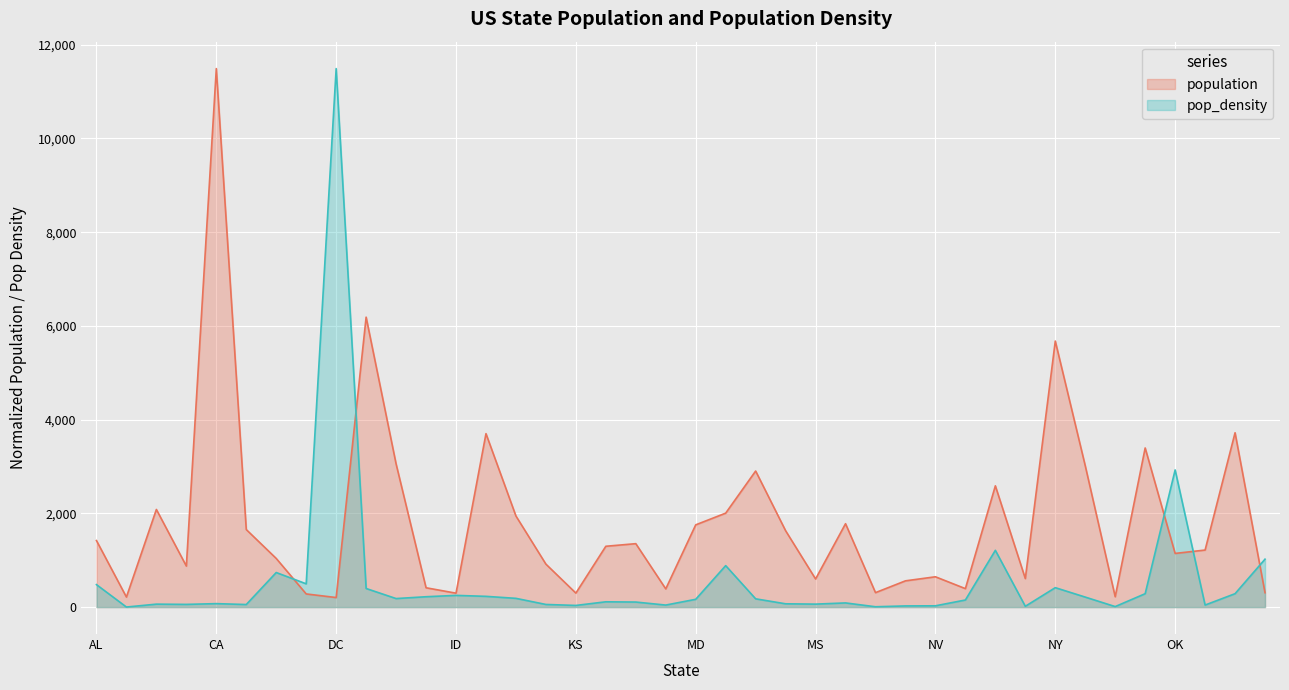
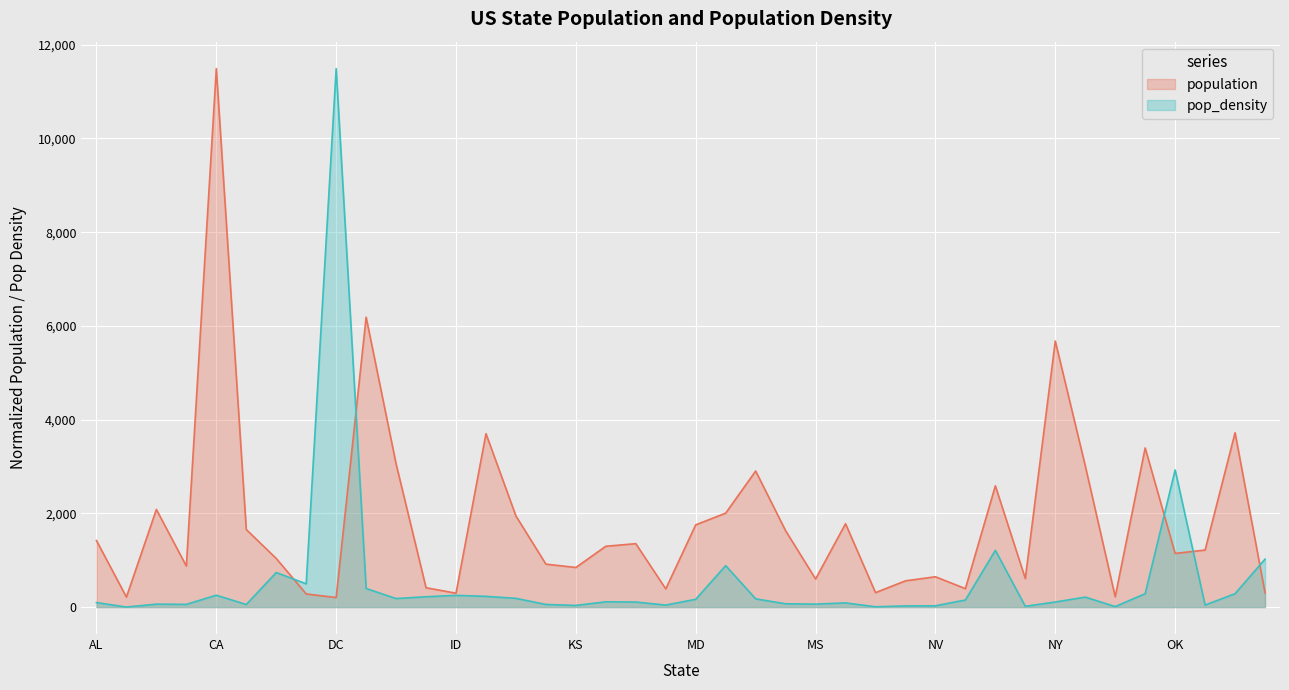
pop_density, AL: 500 -> 100
pop_density, CA: 100 -> 300
population, KS: 300 -> 800
pop_density, NY: 400 -> 100
